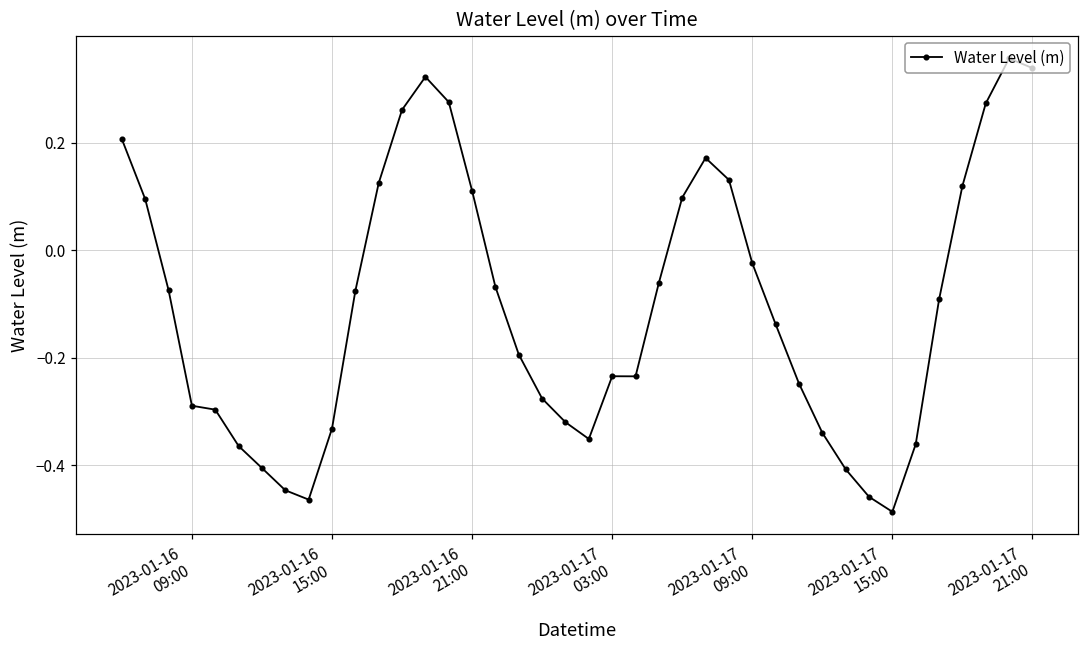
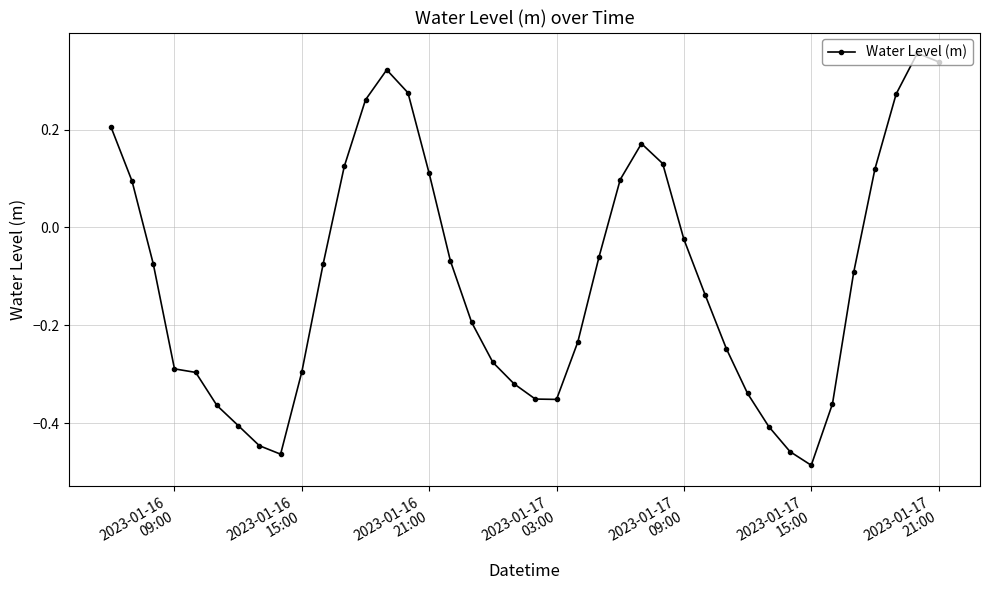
2023-01-16 15:00: -0.33 -> -0.30
2023-01-17 03:00: -0.23 -> -0.35
